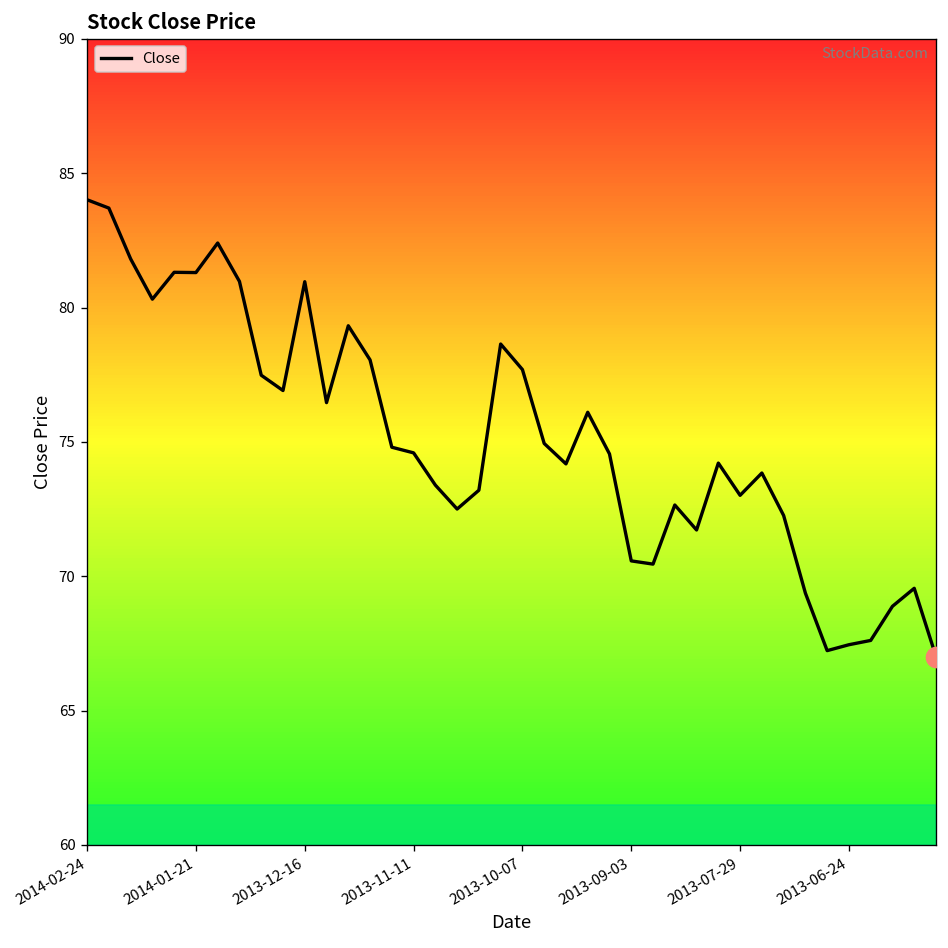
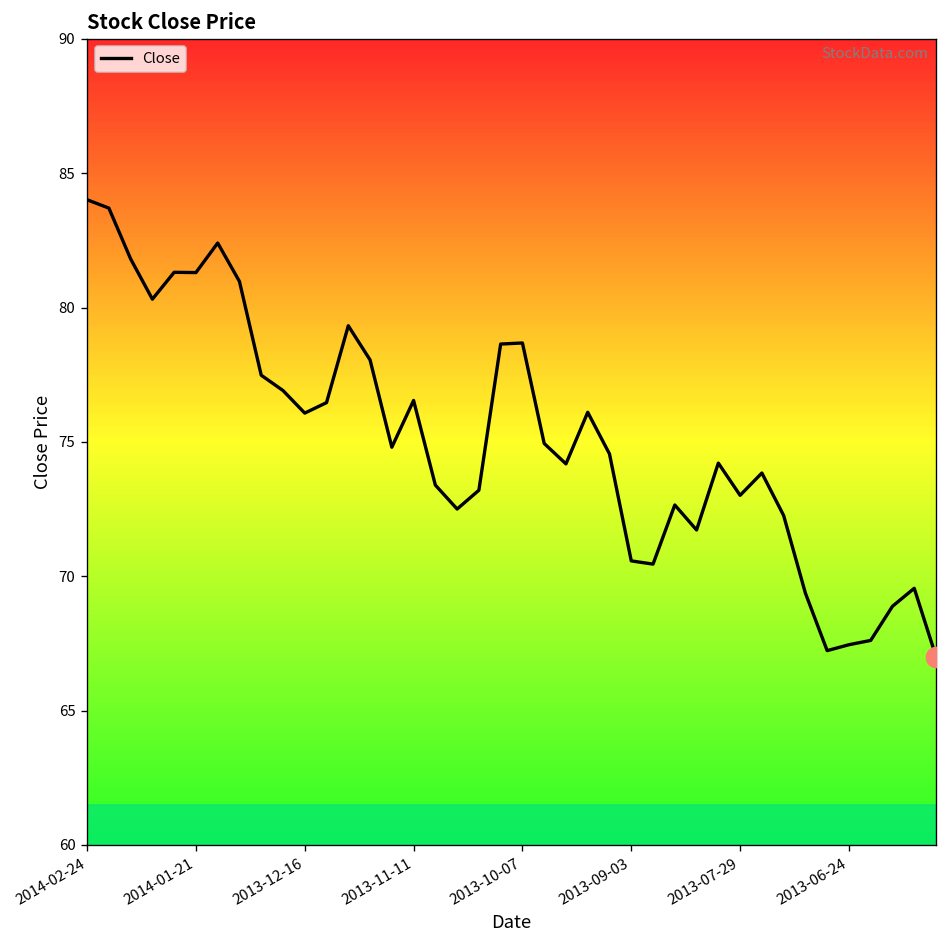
Close, 2013-12-16: 81.0 -> 76.1
Close, 2013-11-11: 74.6 -> 76.5
Close, 2013-10-07: 77.7 -> 78.7
